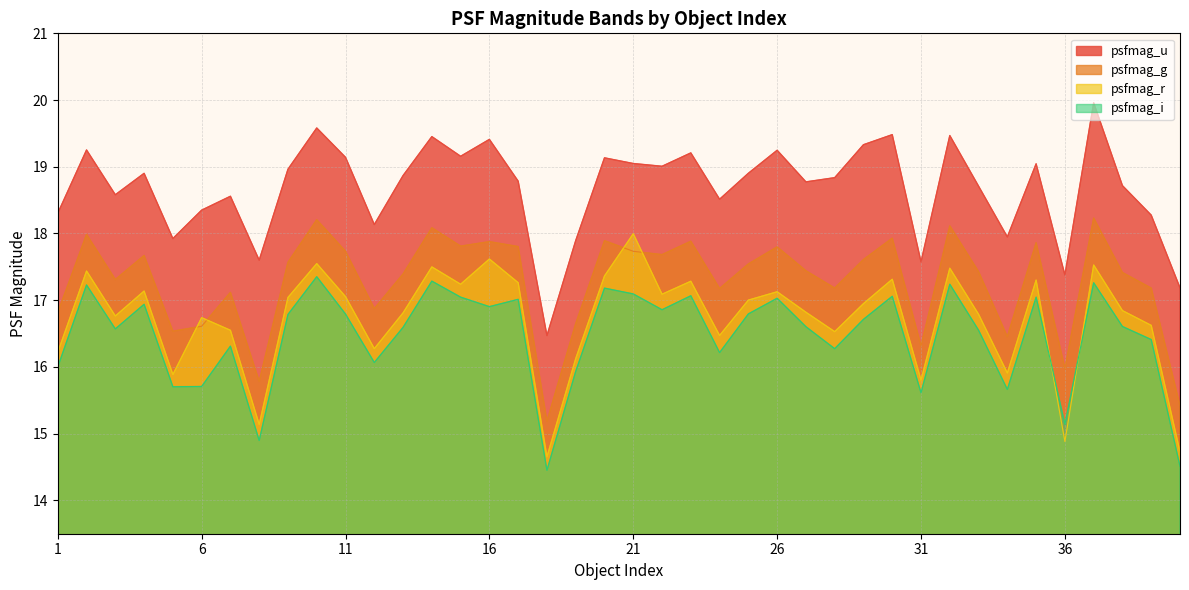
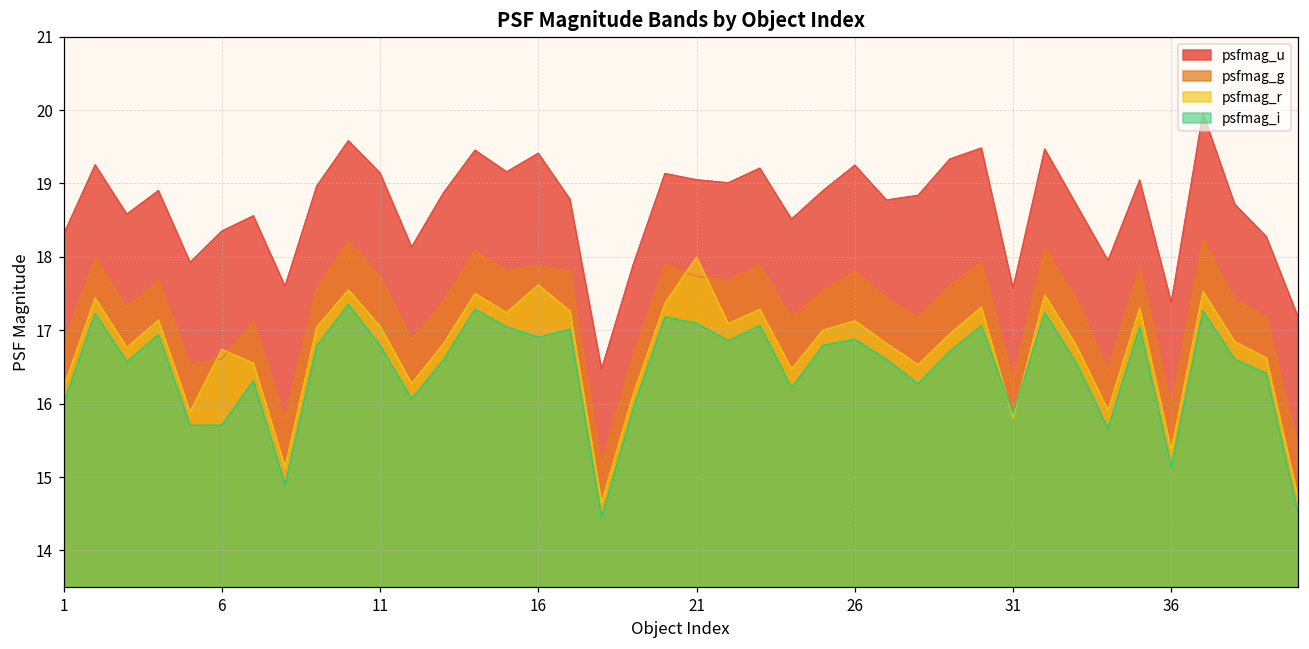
psfmag_i, 26: 17.0 -> 16.9
psfmag_i, 31: 15.6 -> 15.9
psfmag_r, 36: 14.9 -> 15.4
